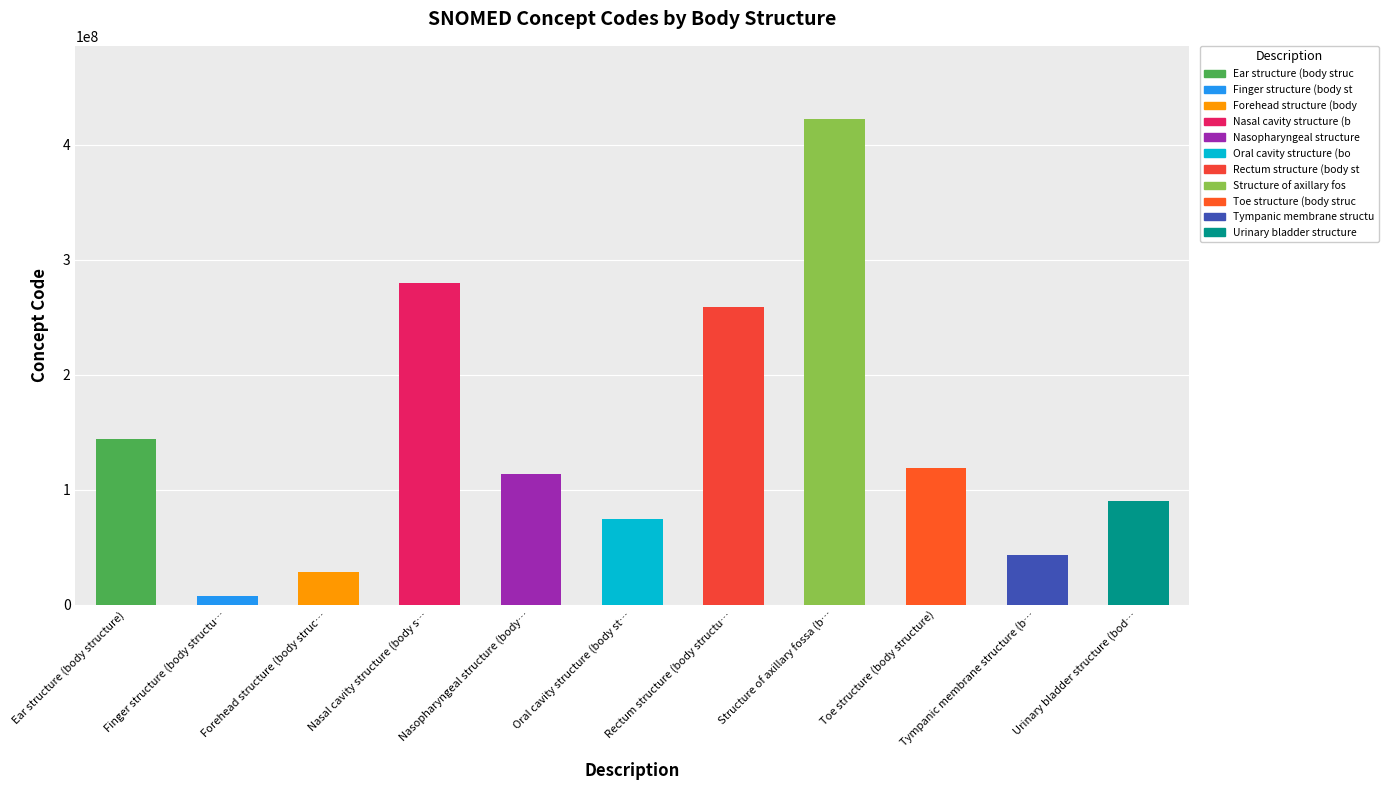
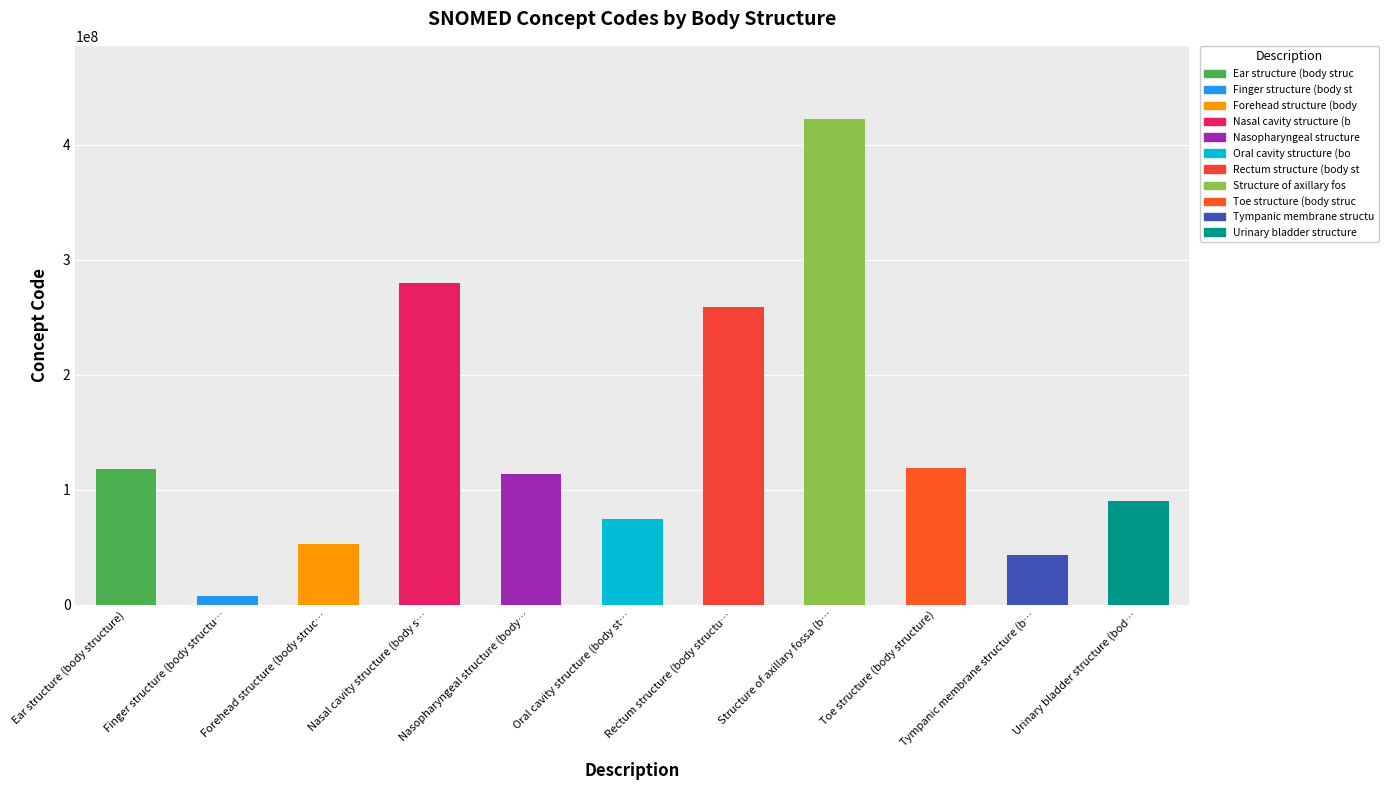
Ear structure (body structure): 144000000 -> 118000000
Forehead structure (body struc…: 28000000 -> 53000000
